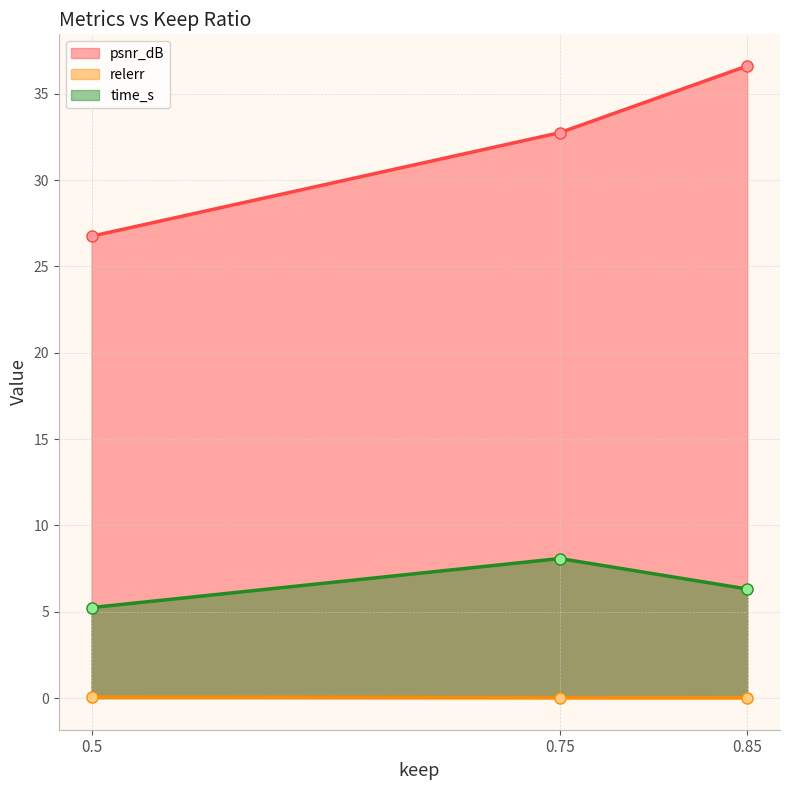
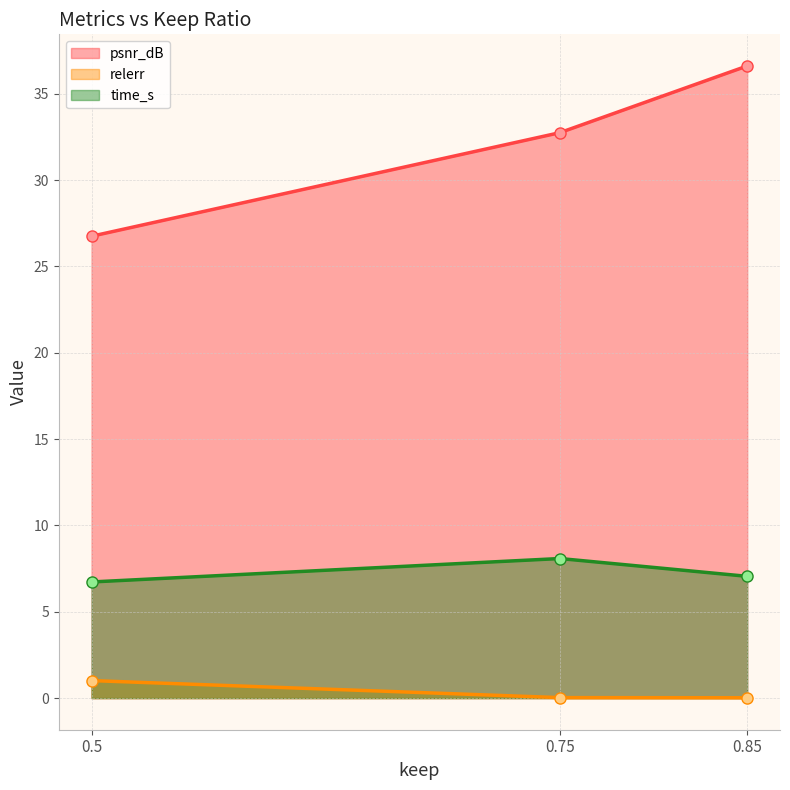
relerr, 0.5: 0.1 -> 1.0
time_s, 0.5: 5.2 -> 6.7
time_s, 0.85: 6.3 -> 7.1
